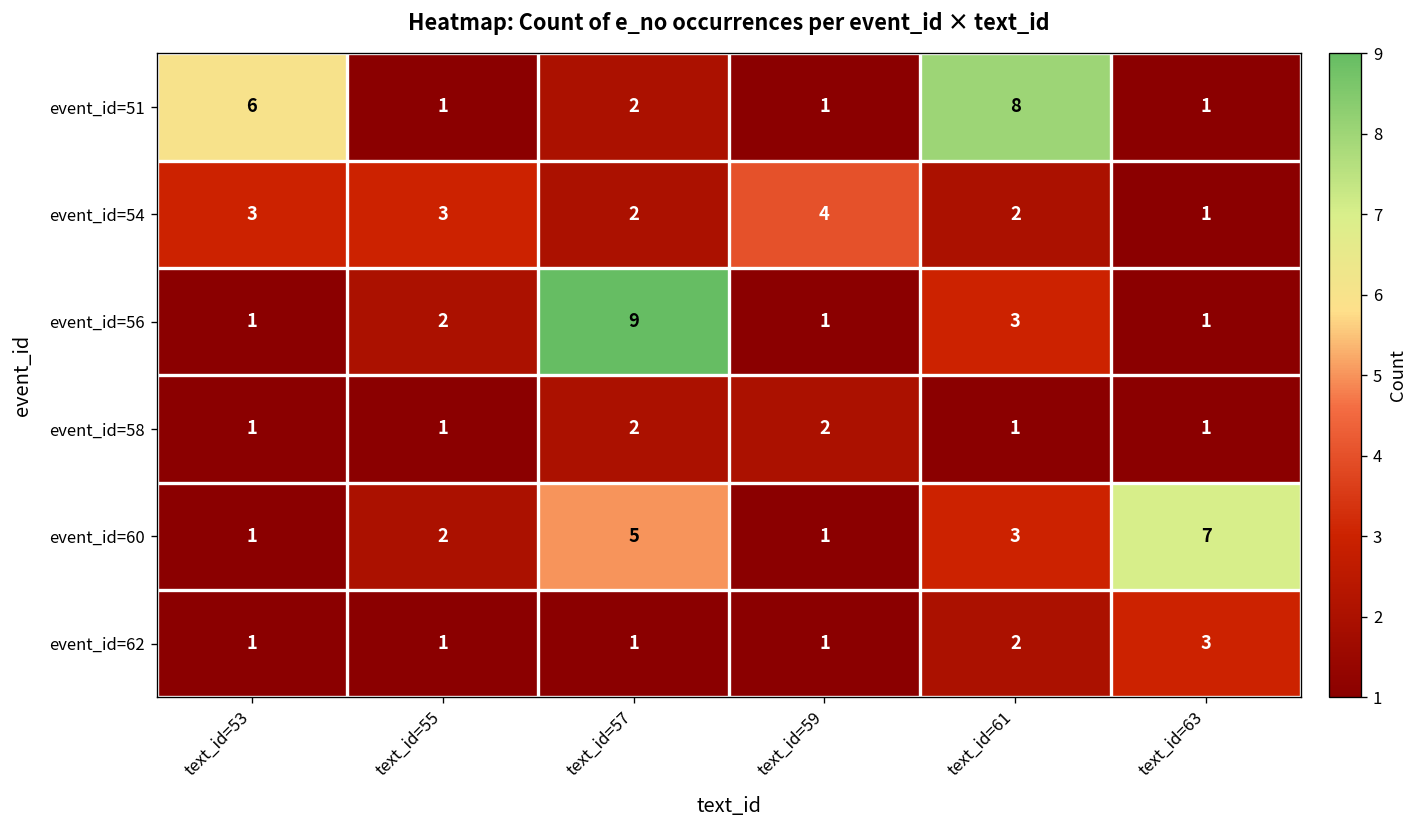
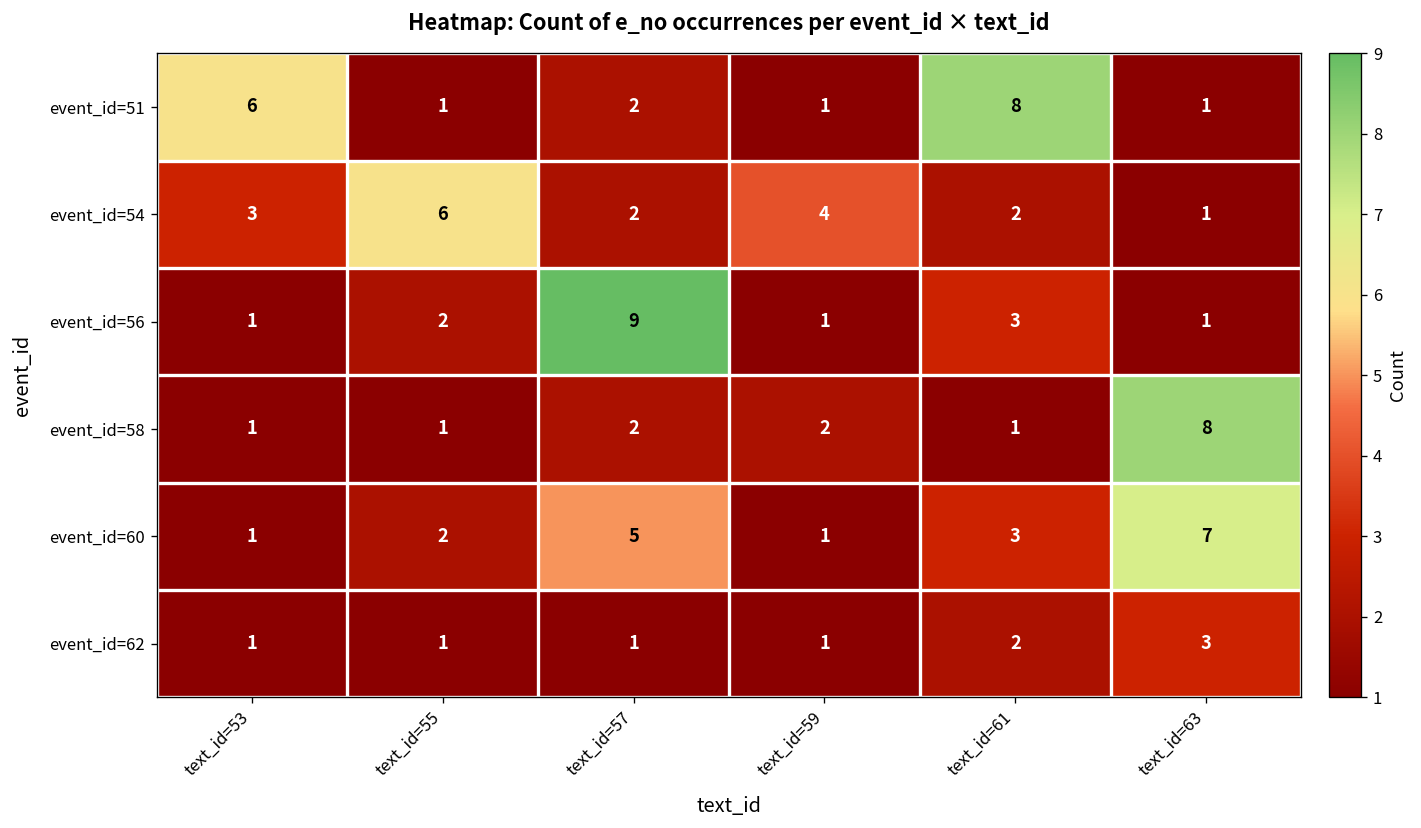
event_id=54, text_id=55: 3 -> 6
event_id=58, text_id=63: 1 -> 8
